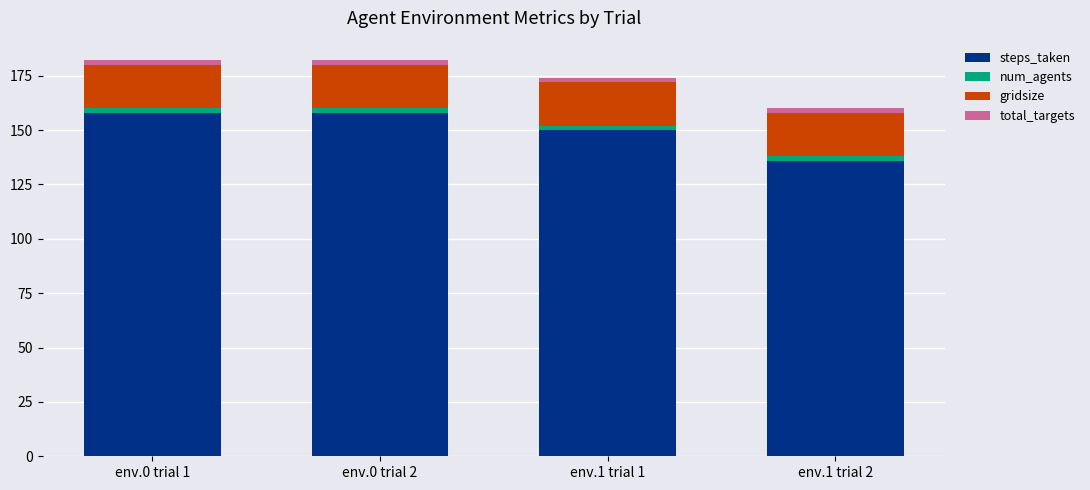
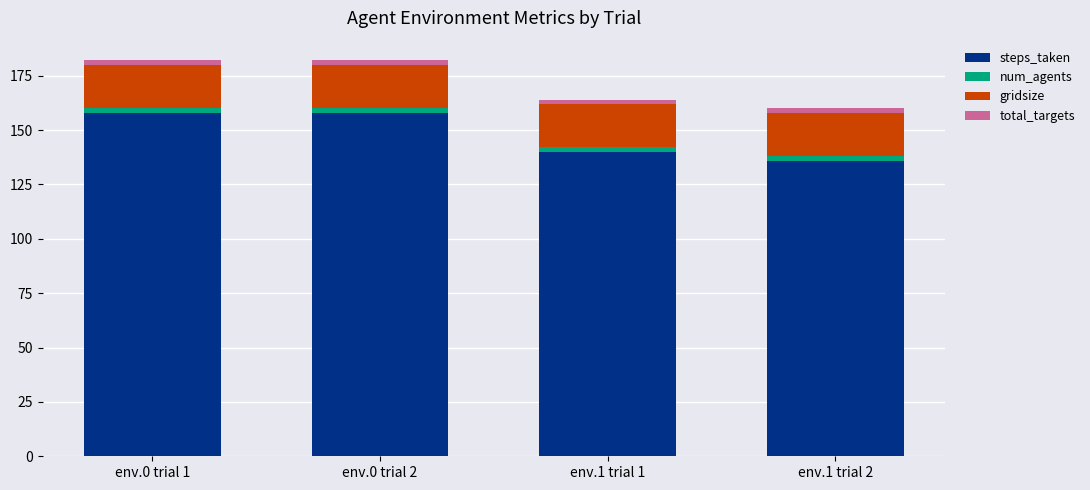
steps_taken, env.1 trial 1: 150 -> 140
